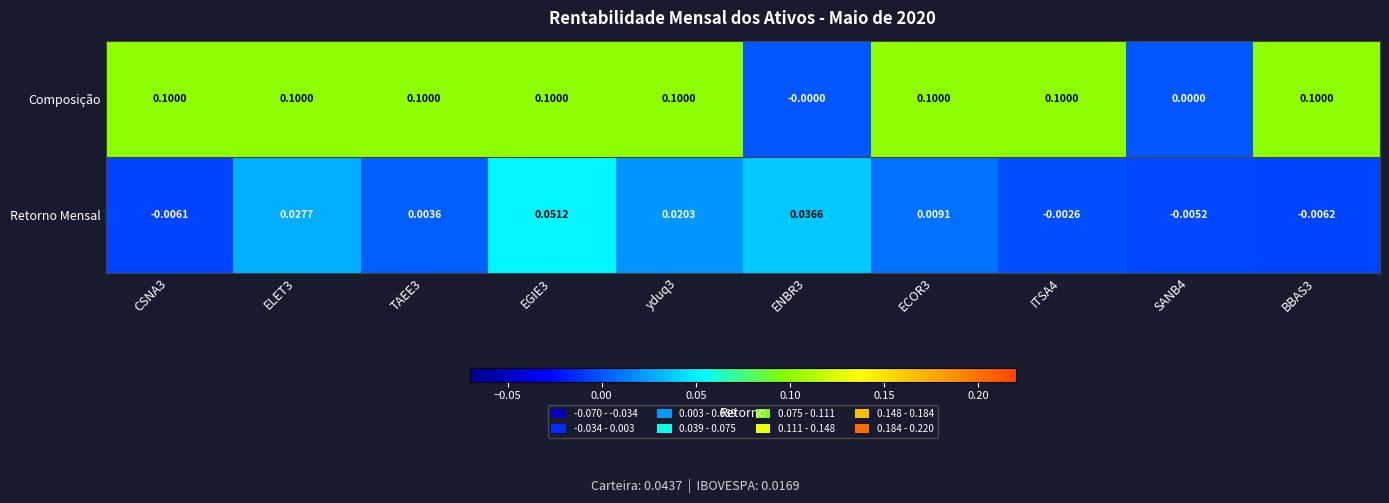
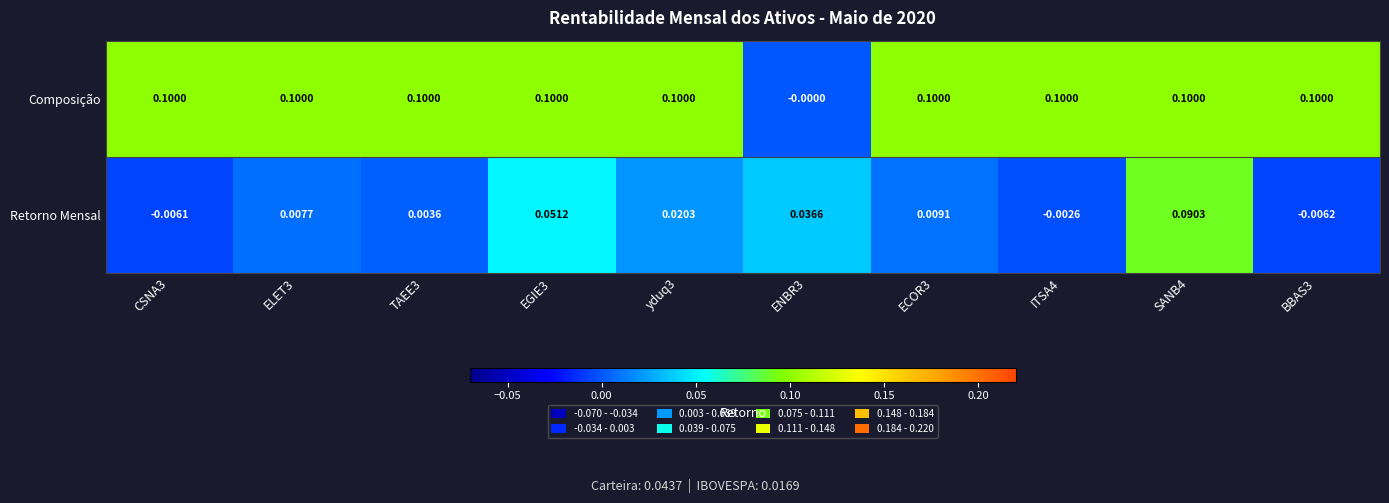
Composição, SANB4: 0.0000 -> 0.1000
Retorno Mensal, ELET3: 0.0277 -> 0.0077
Retorno Mensal, SANB4: -0.0052 -> 0.0903
